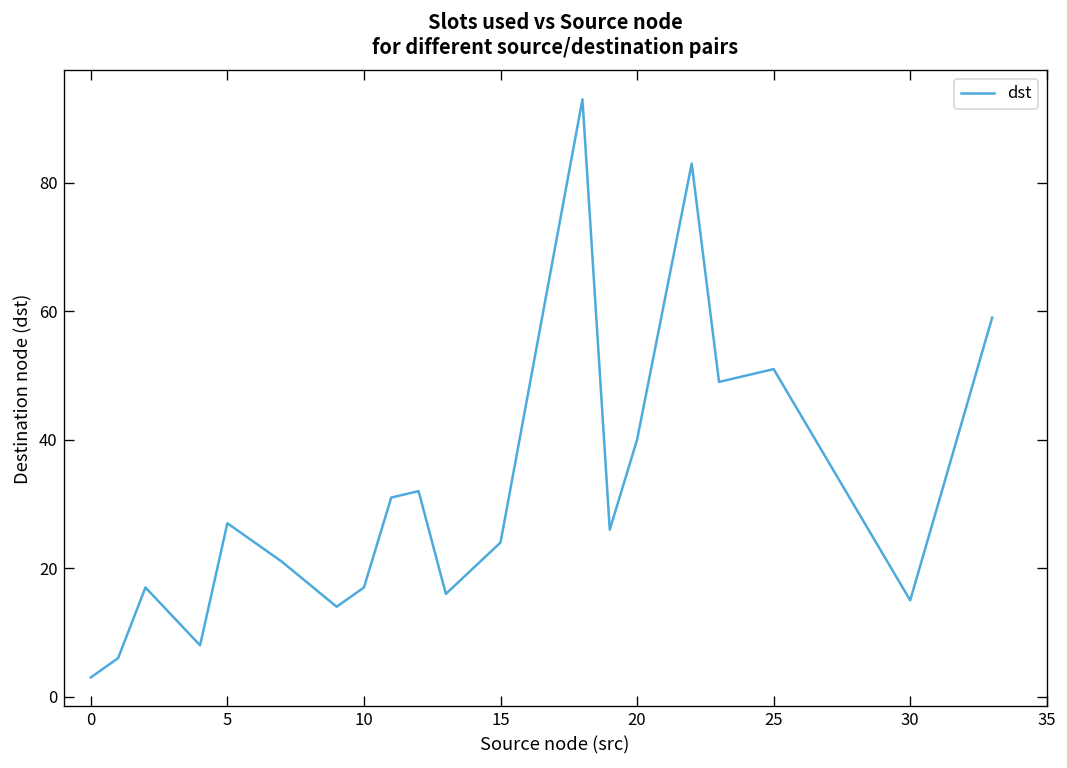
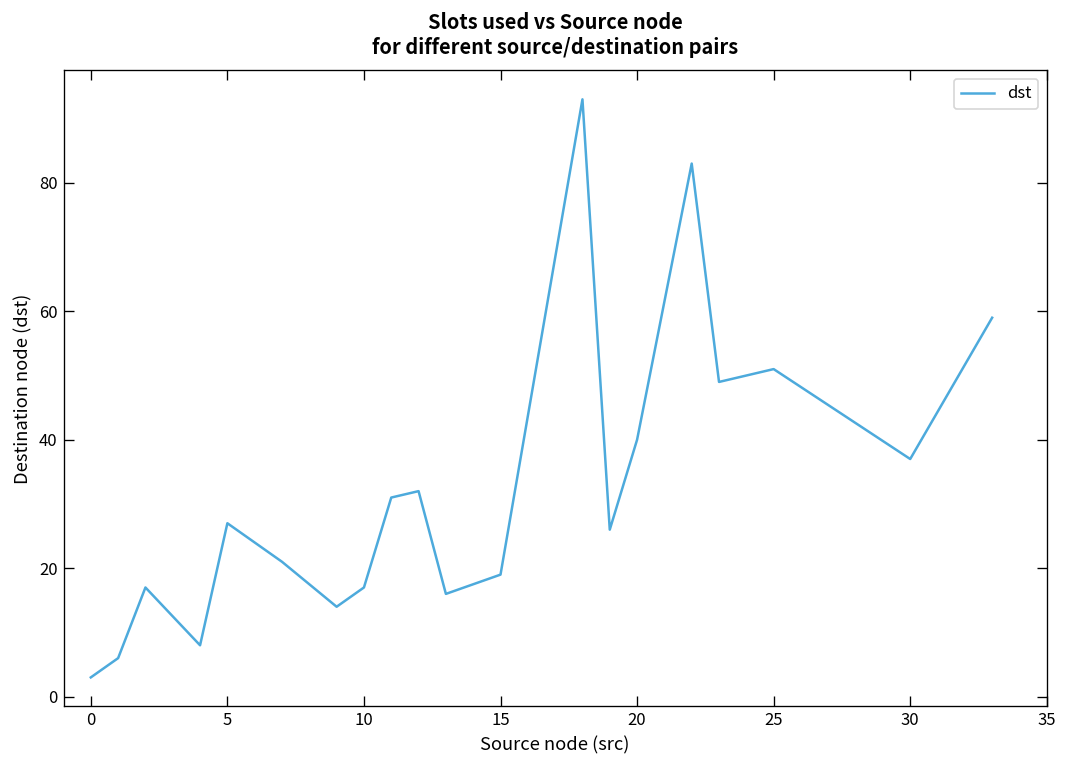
15: 24 -> 19
30: 15 -> 37
